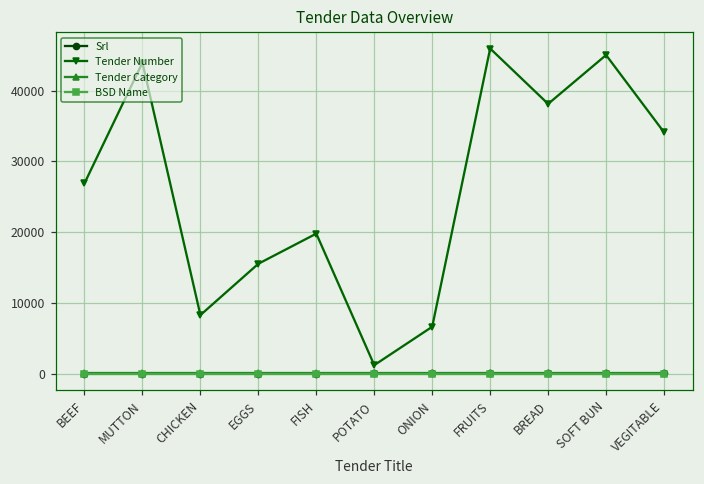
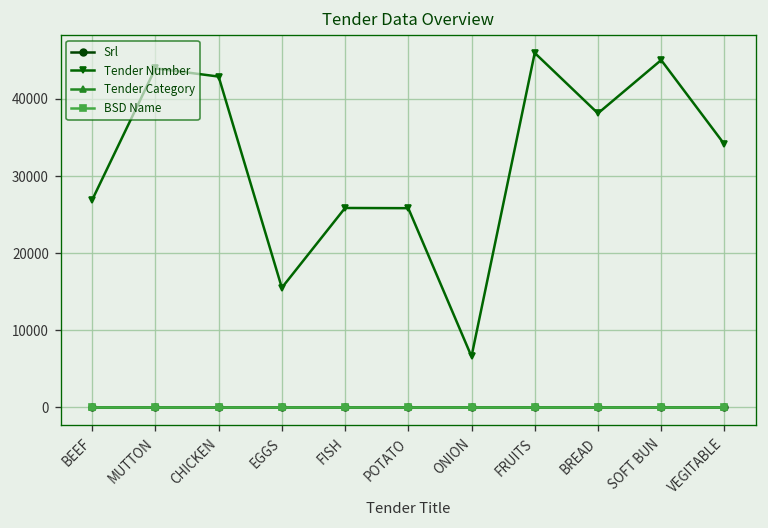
Tender Number, CHICKEN: 8000 -> 43000
Tender Number, FISH: 20000 -> 26000
Tender Number, POTATO: 1000 -> 26000
